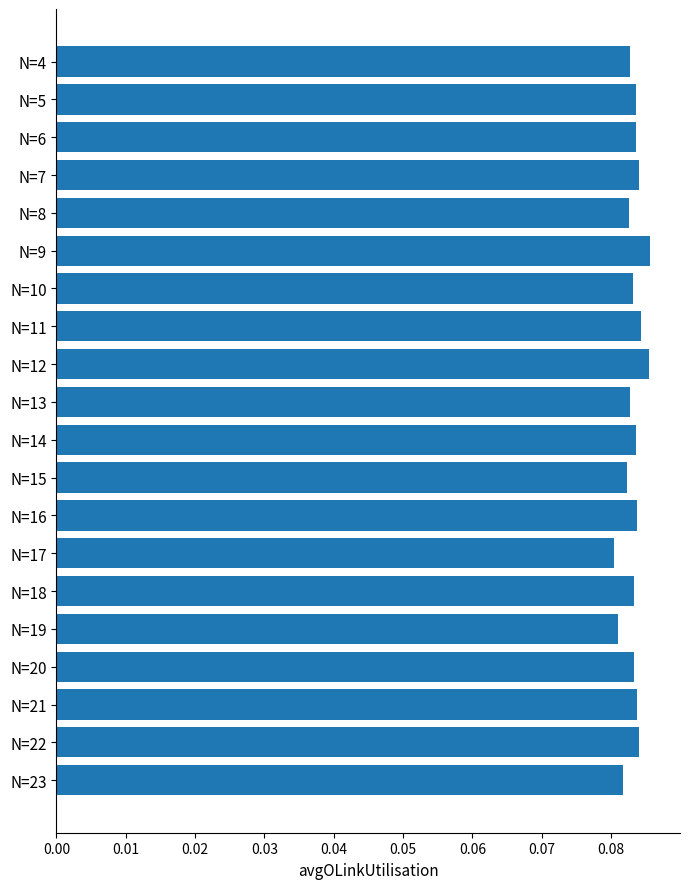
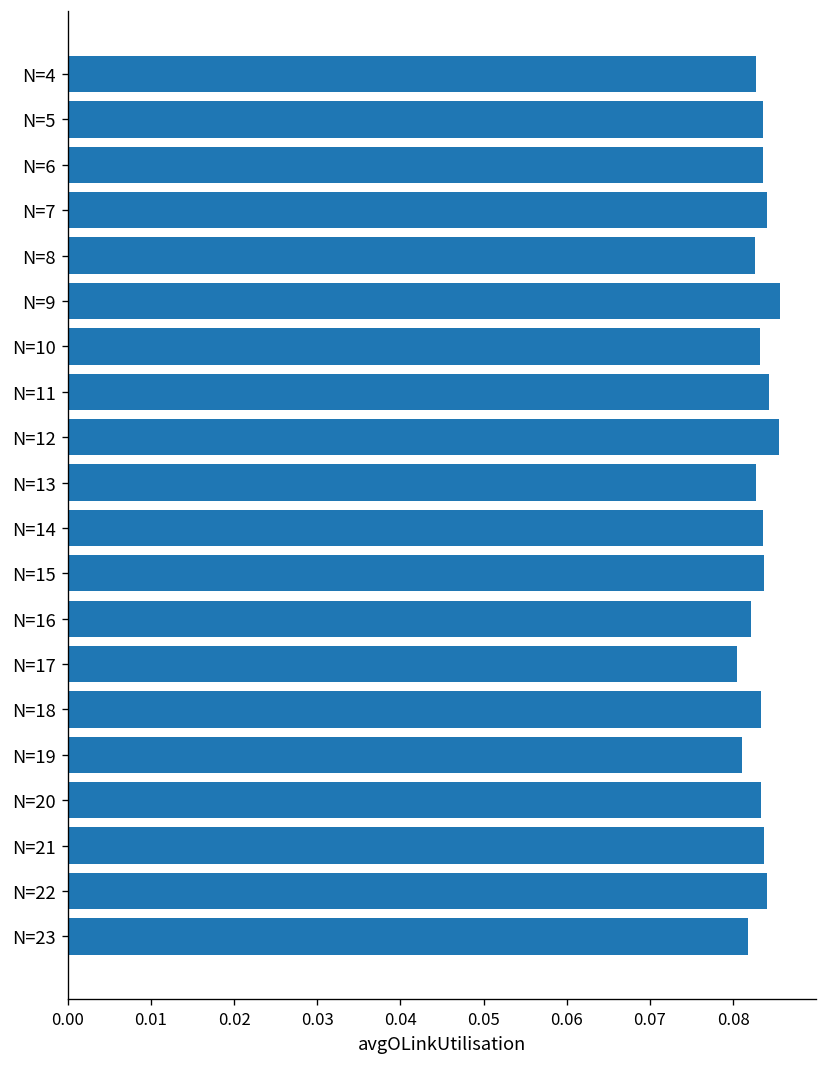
N=15: 0.082 -> 0.084
N=16: 0.084 -> 0.082
